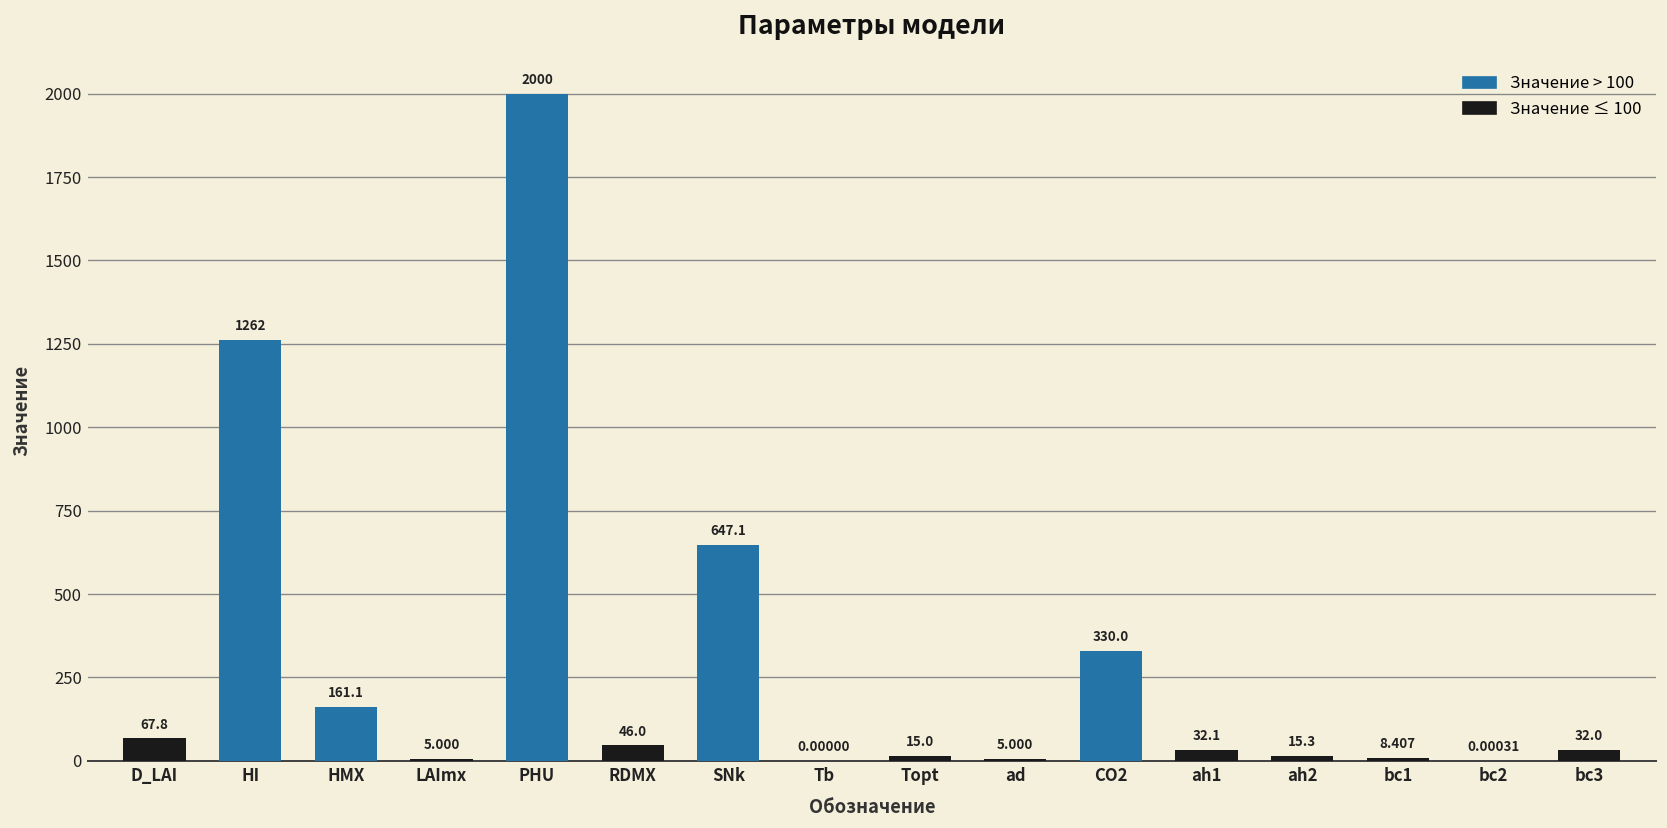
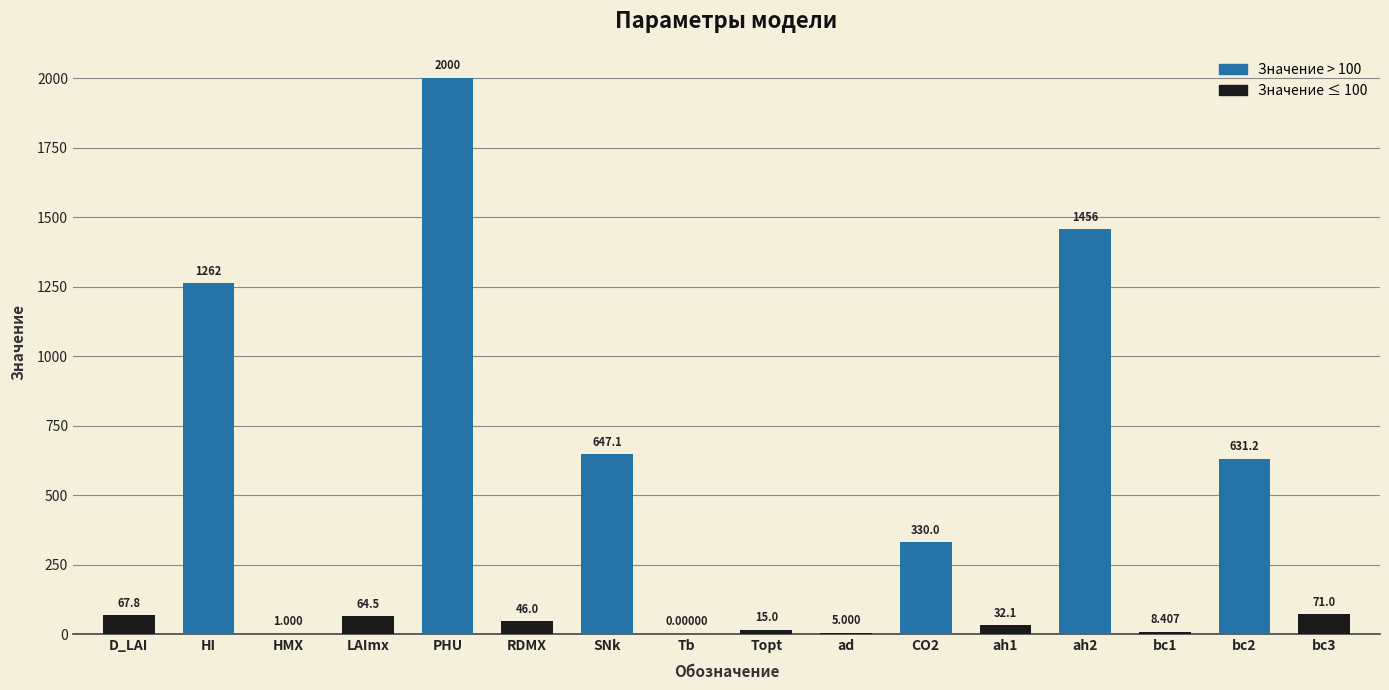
HMX: 161.1 -> 1.000
LAImx: 5.000 -> 64.5
ah2: 15.3 -> 1456
bc2: 0.00031 -> 631.2
bc3: 32.0 -> 71.0
